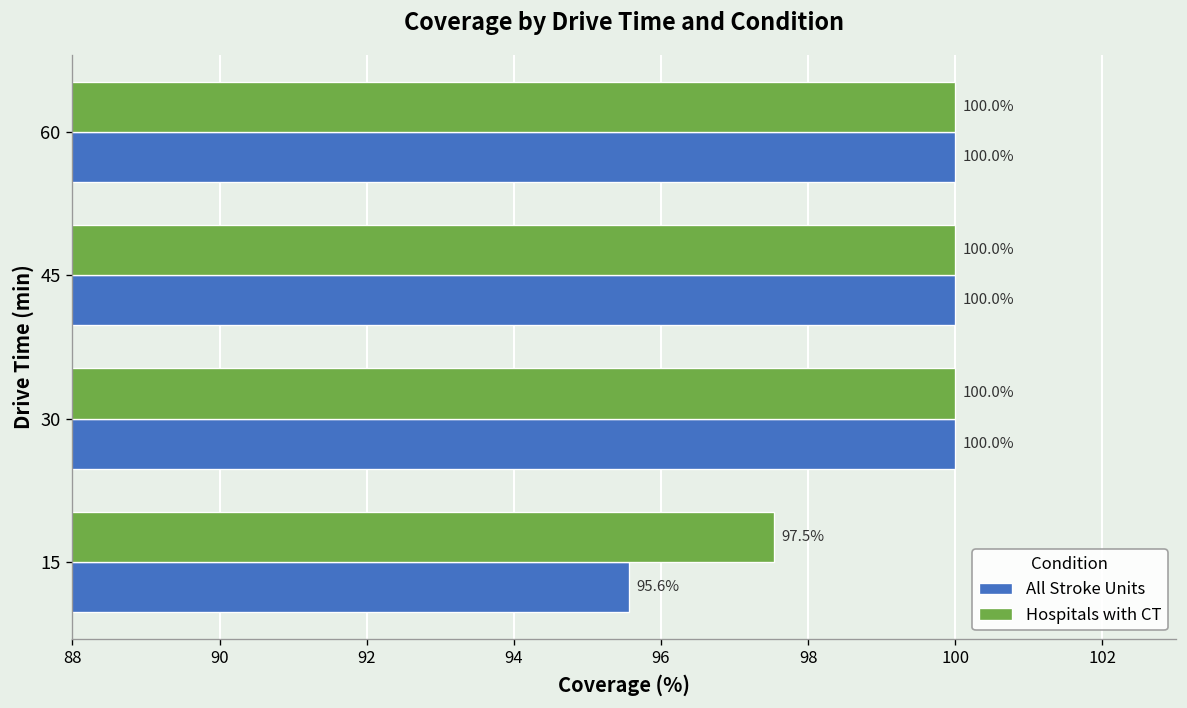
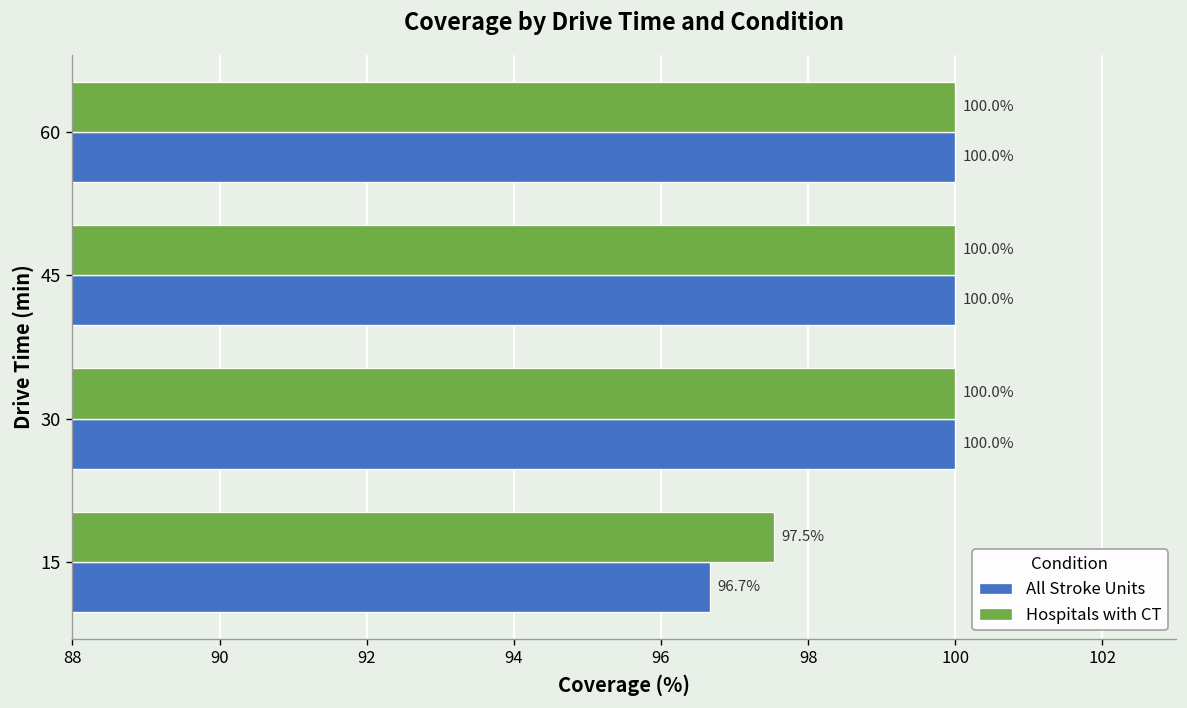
All Stroke Units, 15: 95.6% -> 96.7%
